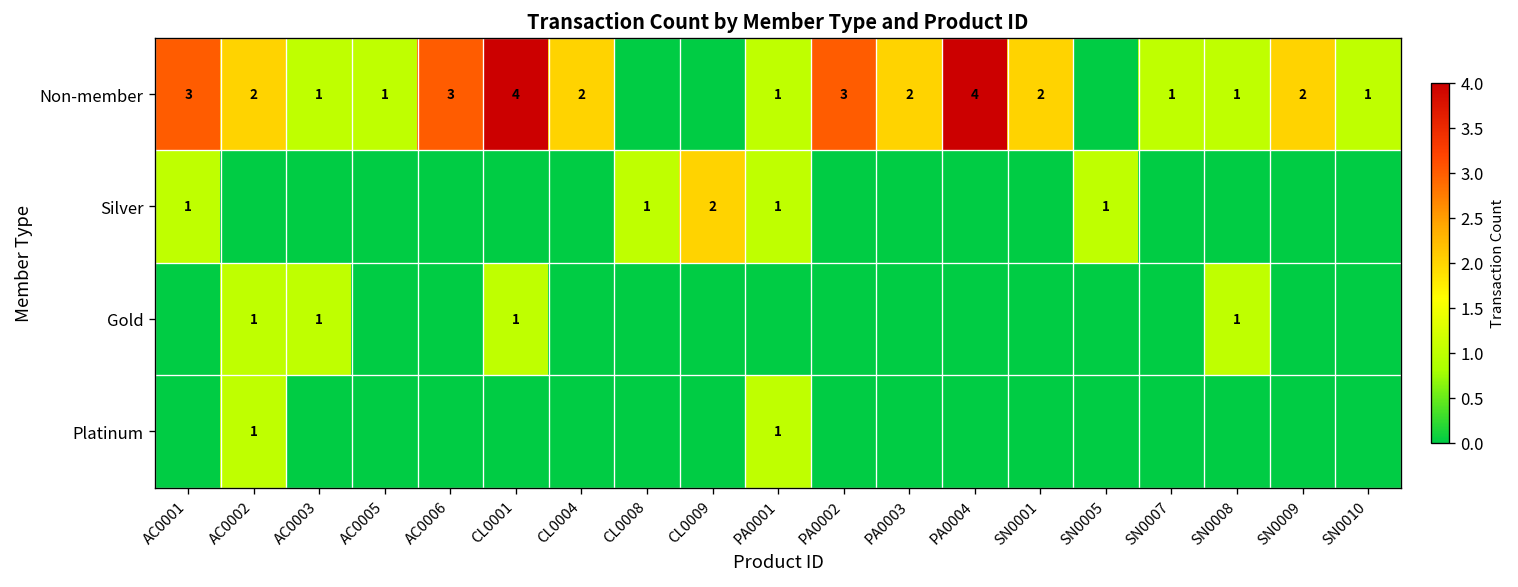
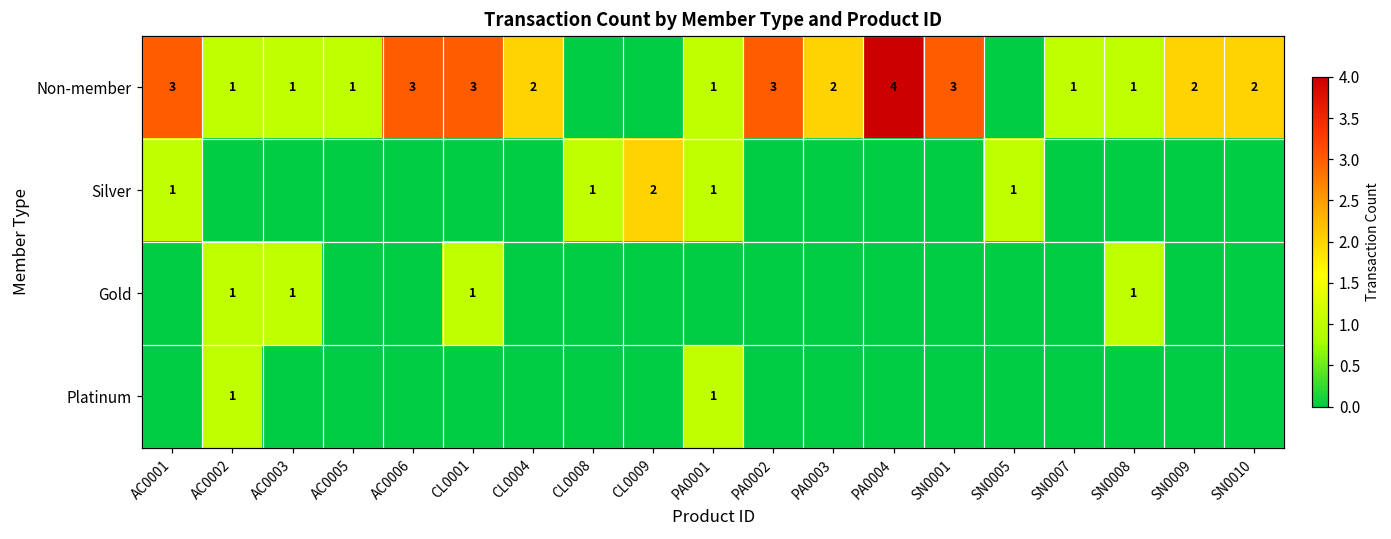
Non-member, AC0002: 2 -> 1
Non-member, CL0001: 4 -> 3
Non-member, SN0001: 2 -> 3
Non-member, SN0010: 1 -> 2
